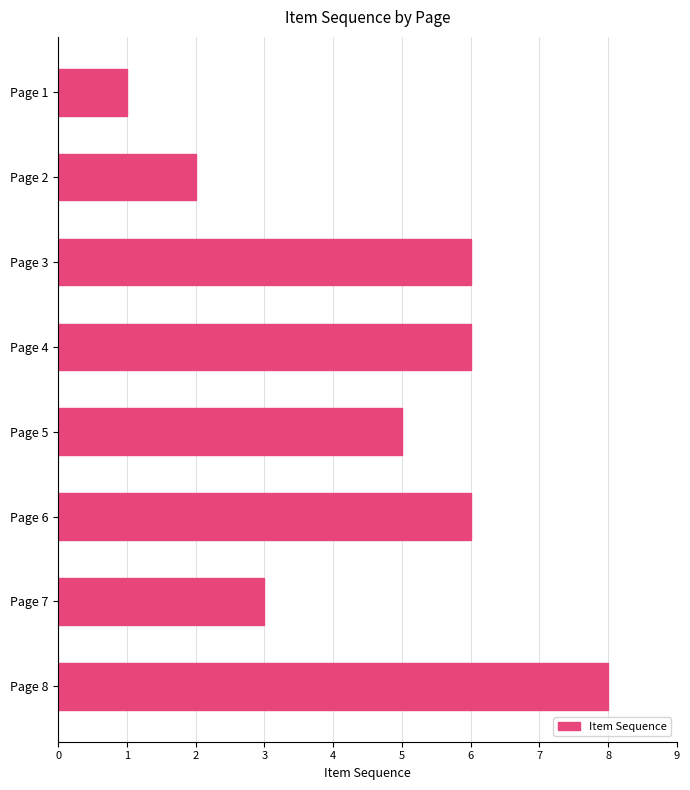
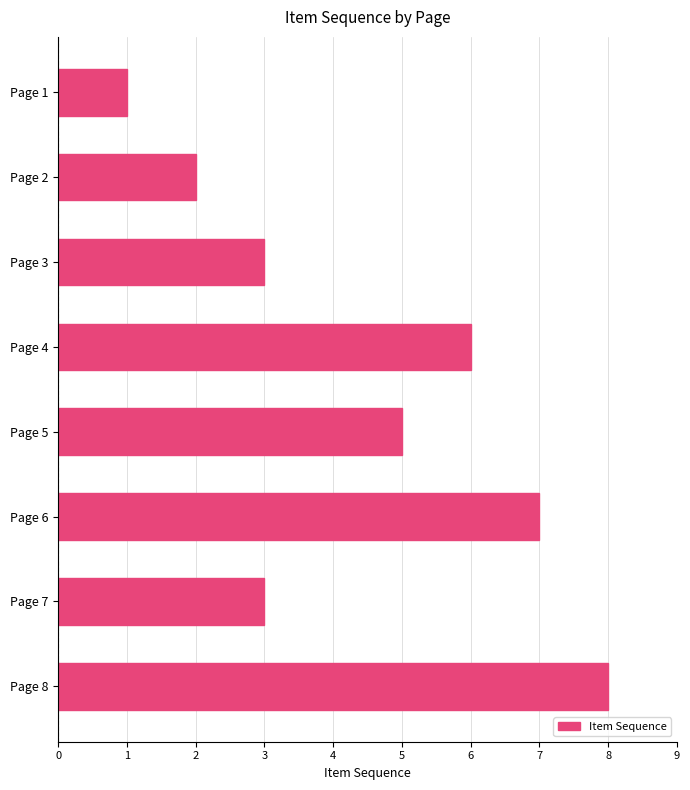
Page 3: 6 -> 3
Page 6: 6 -> 7
